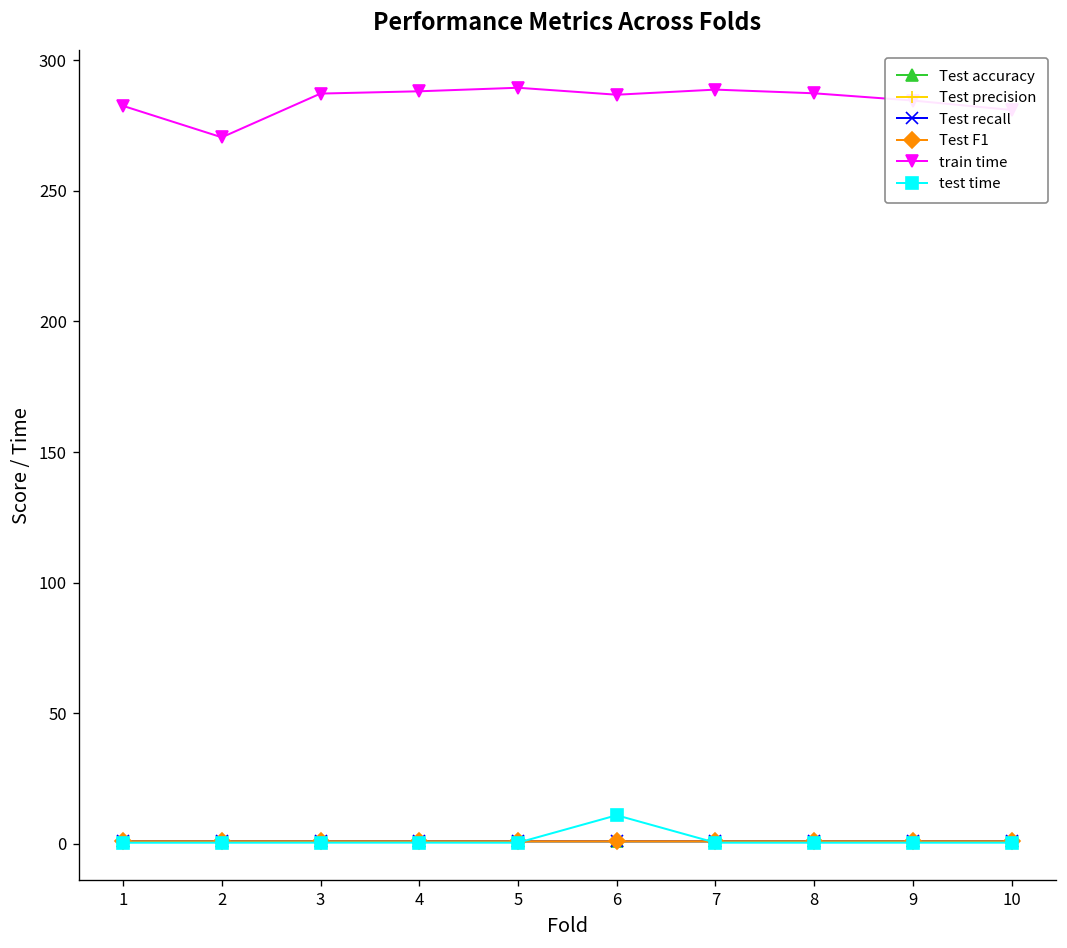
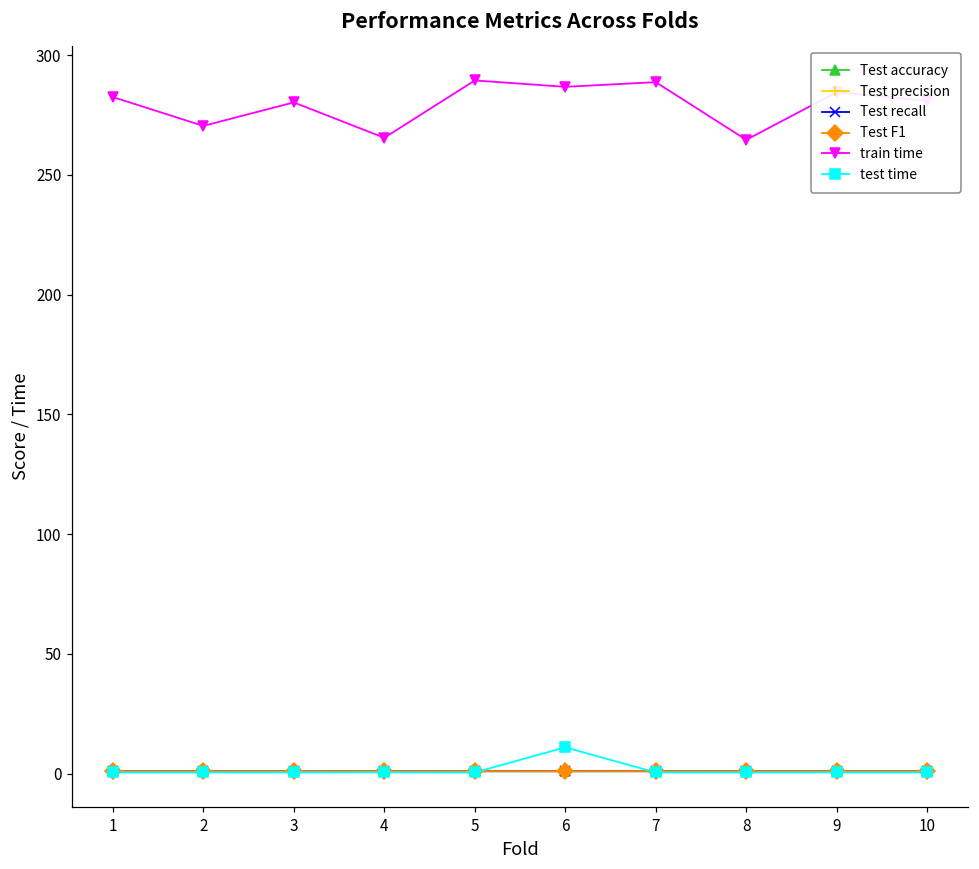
train time, 3: 287 -> 280
train time, 4: 288 -> 266
train time, 8: 287 -> 265
